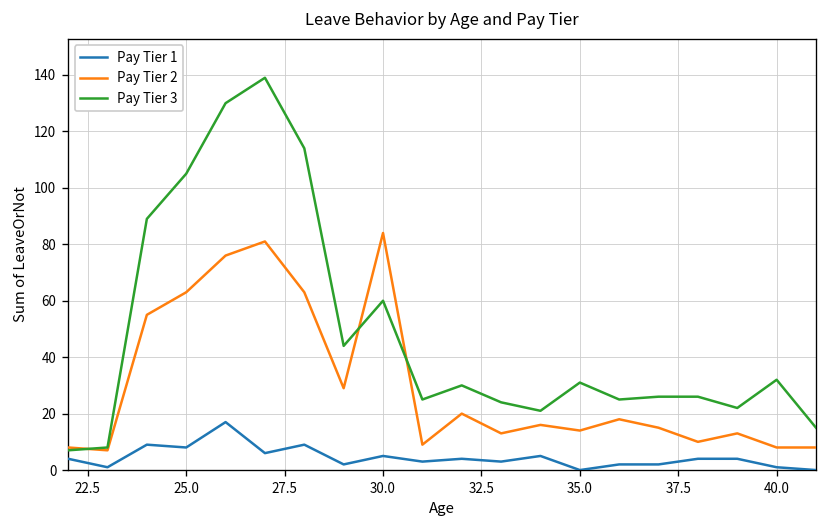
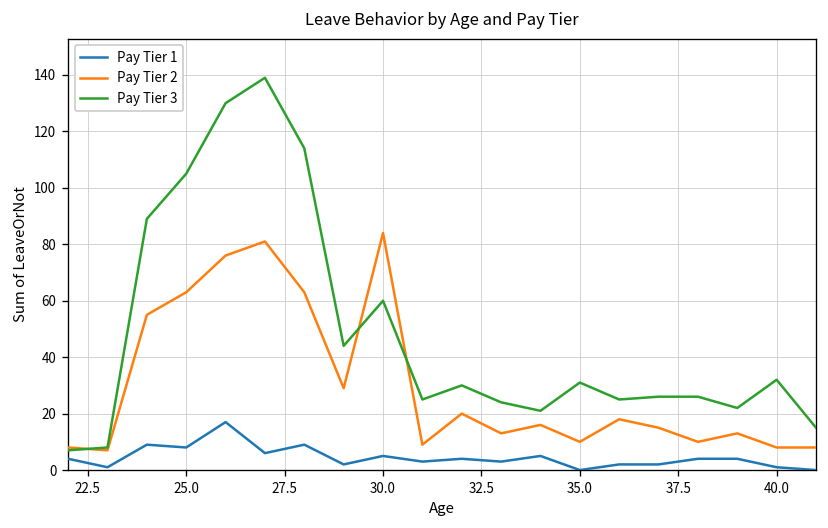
Pay Tier 2, 35.0: 14 -> 10
